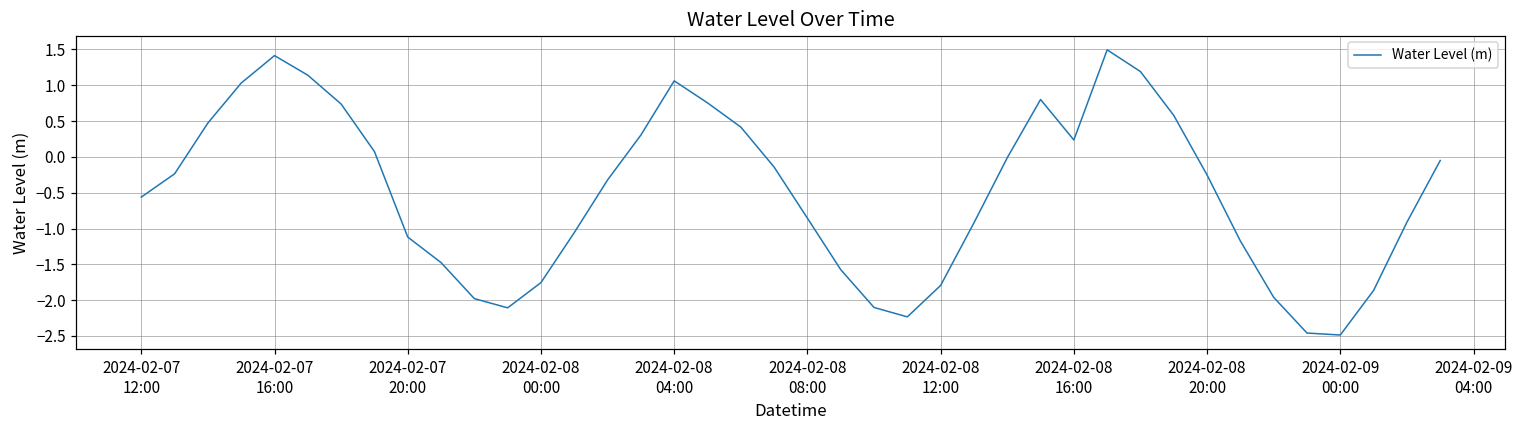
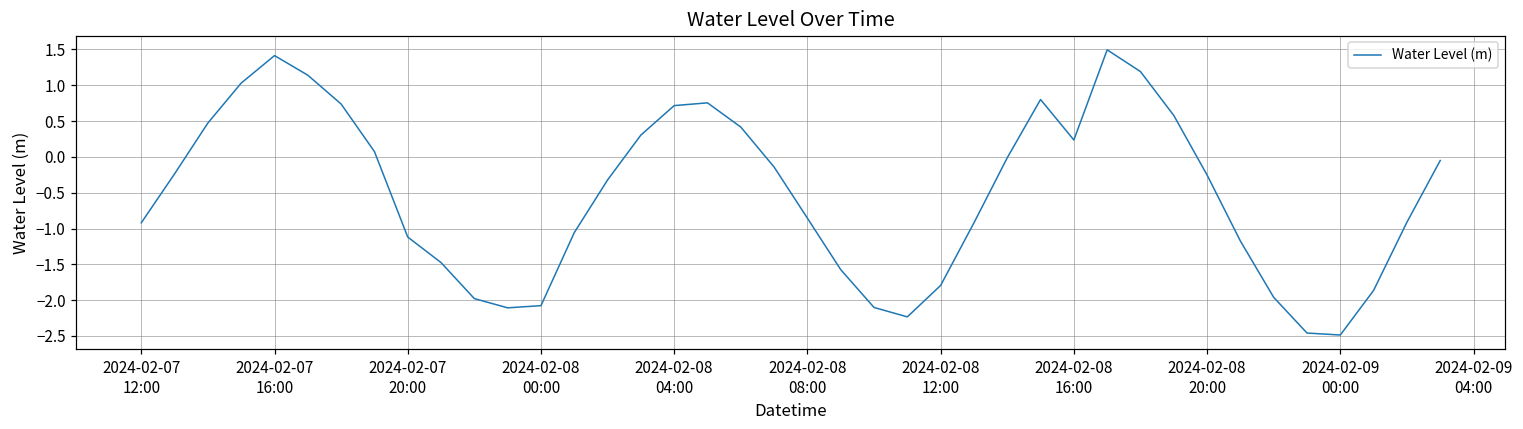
2024-02-07 12:00: -0.6 -> -0.9
2024-02-08 00:00: -1.8 -> -2.1
2024-02-08 04:00: 1.1 -> 0.7
